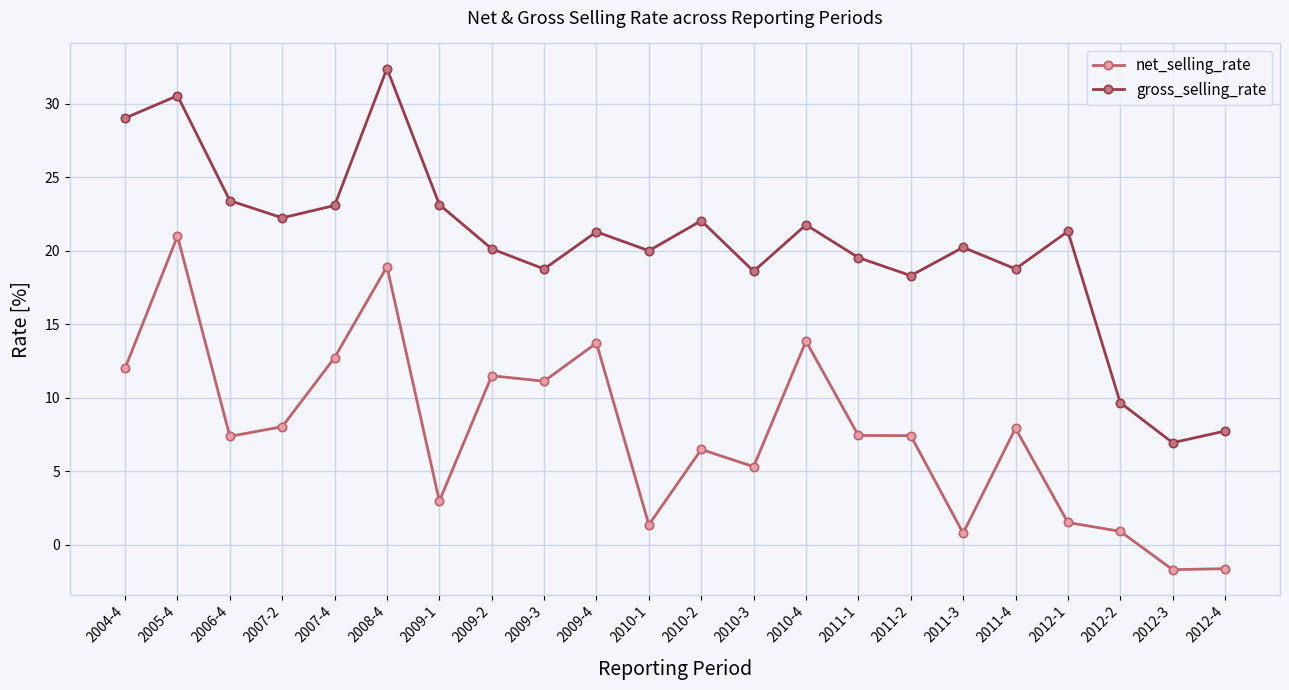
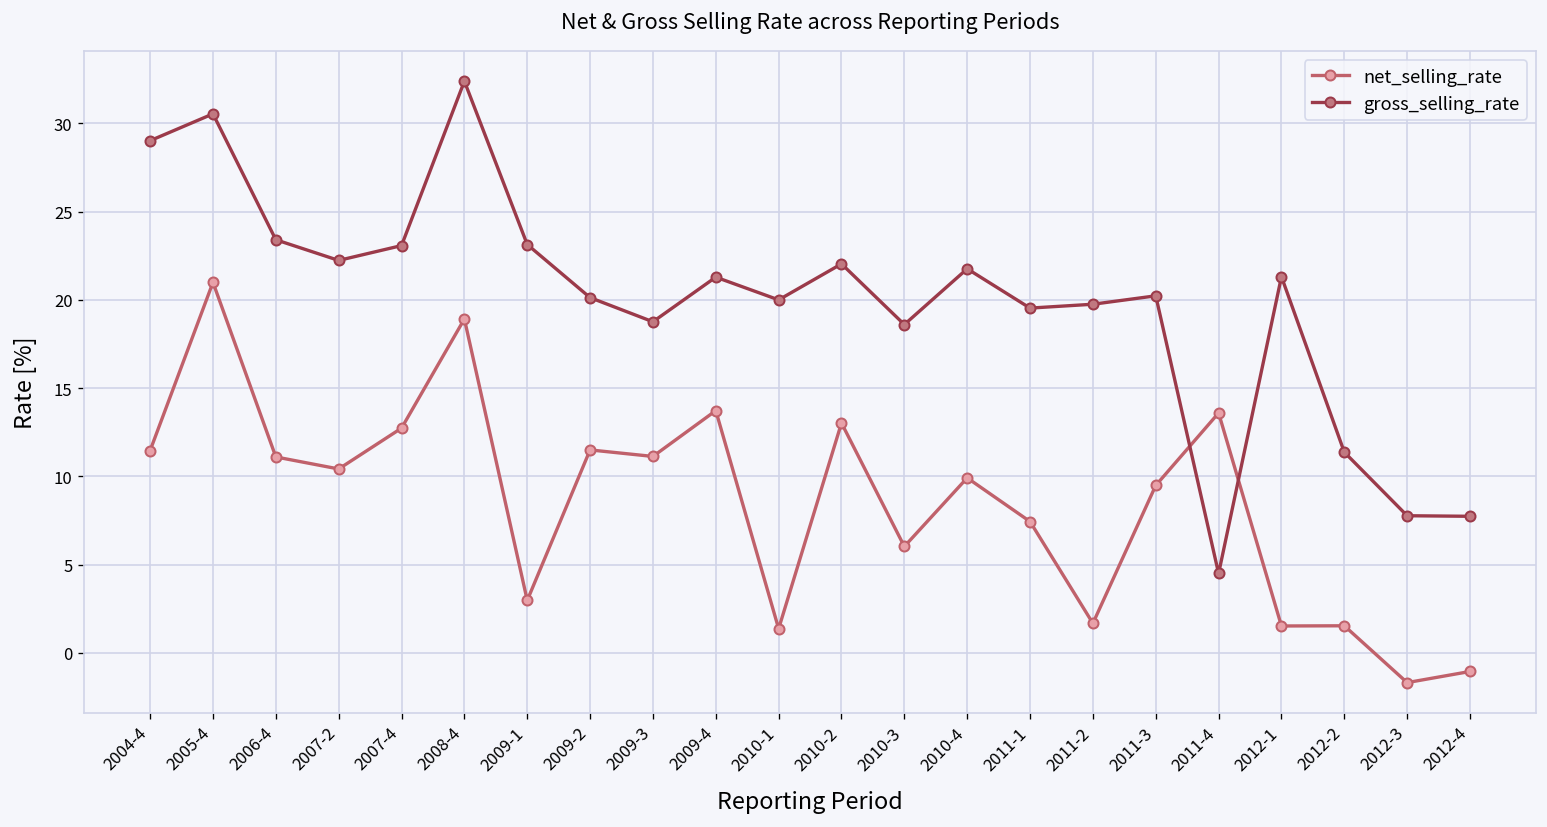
net_selling_rate, 2004-4: 12.0 -> 11.5
net_selling_rate, 2006-4: 7.4 -> 11.1
net_selling_rate, 2007-2: 8.0 -> 10.4
net_selling_rate, 2010-2: 6.5 -> 13.0
net_selling_rate, 2010-3: 5.3 -> 6.0
net_selling_rate, 2010-4: 13.8 -> 9.9
net_selling_rate, 2011-2: 7.4 -> 1.7
gross_selling_rate, 2011-2: 18.3 -> 19.8
net_selling_rate, 2011-3: 0.8 -> 9.5
net_selling_rate, 2011-4: 7.9 -> 13.6
gross_selling_rate, 2011-4: 18.8 -> 4.5
net_selling_rate, 2012-2: 0.9 -> 1.5
gross_selling_rate, 2012-2: 9.7 -> 11.4
gross_selling_rate, 2012-3: 6.9 -> 7.8
net_selling_rate, 2012-4: -1.6 -> -1.1
